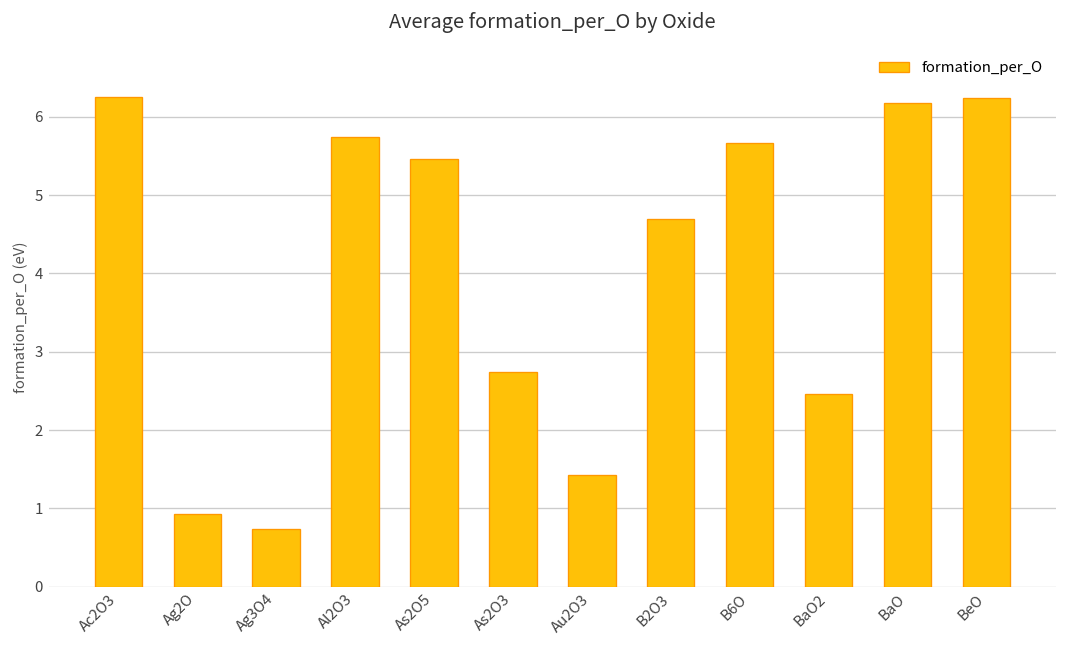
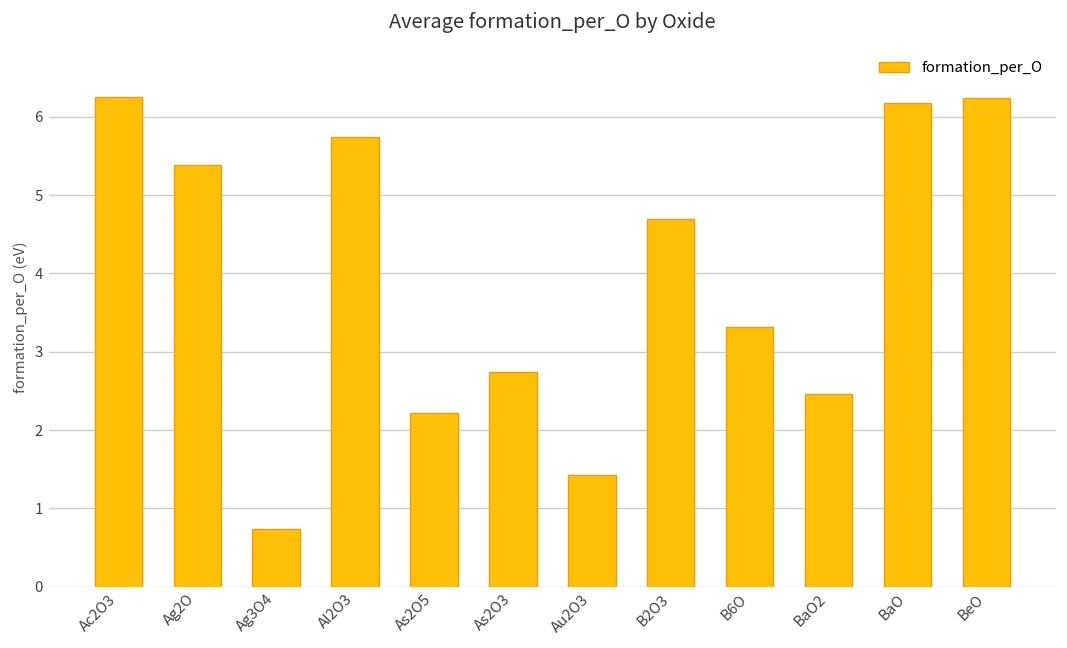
Ag2O: 0.9 -> 5.4
As2O5: 5.5 -> 2.2
B6O: 5.7 -> 3.3
